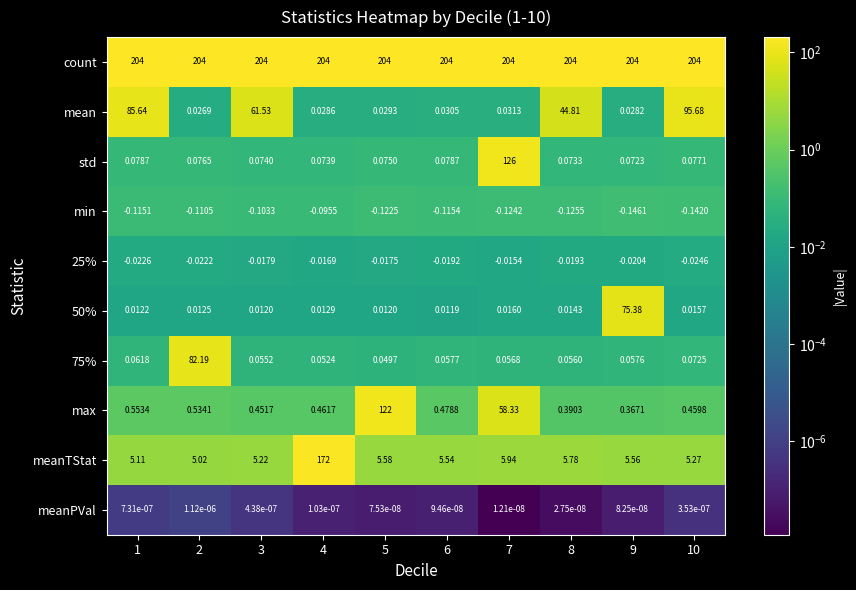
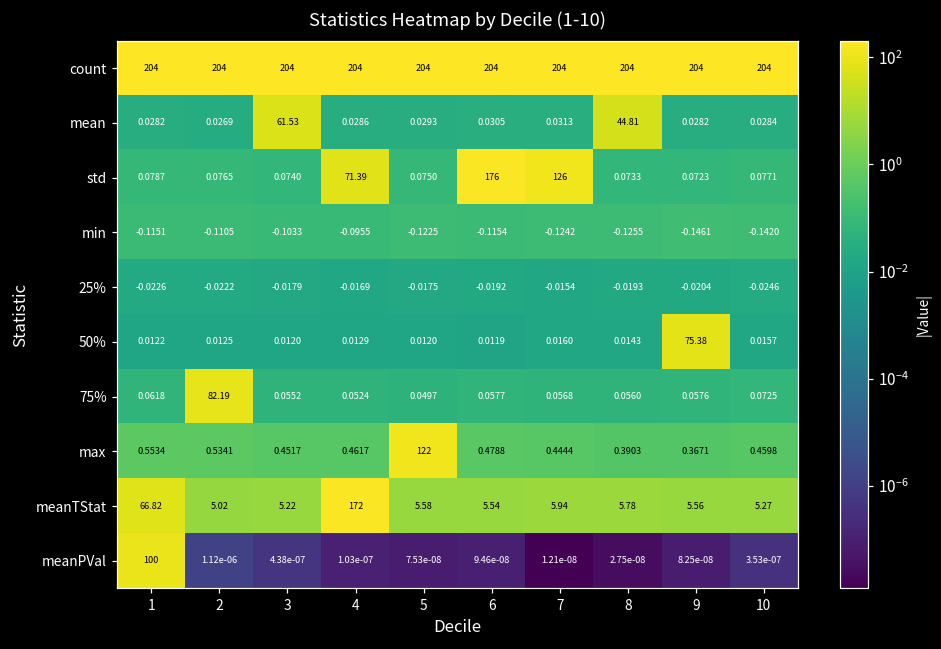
mean, 1: 85.64 -> 0.0282
mean, 10: 95.68 -> 0.0284
std, 4: 0.0739 -> 71.39
std, 6: 0.0787 -> 176
max, 7: 58.33 -> 0.4444
meanTStat, 1: 5.11 -> 66.82
meanPVal, 1: 7.31e-07 -> 100
